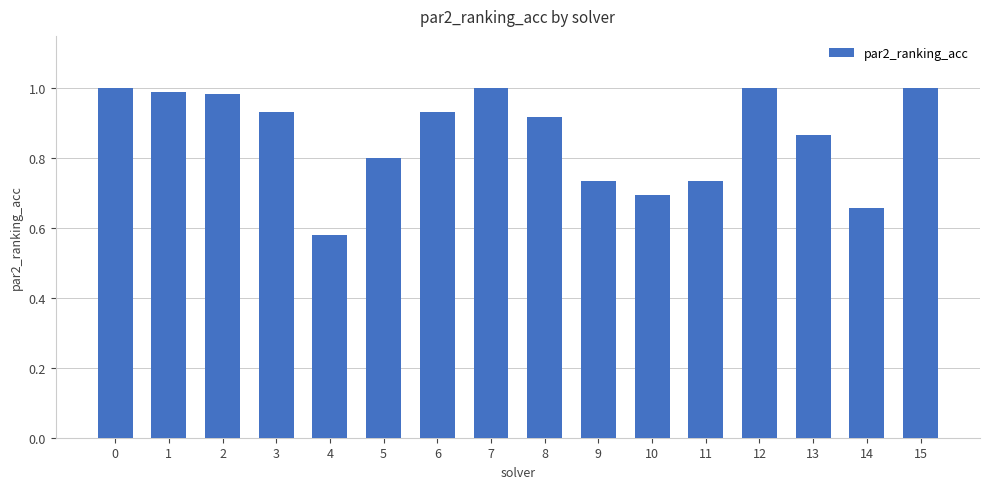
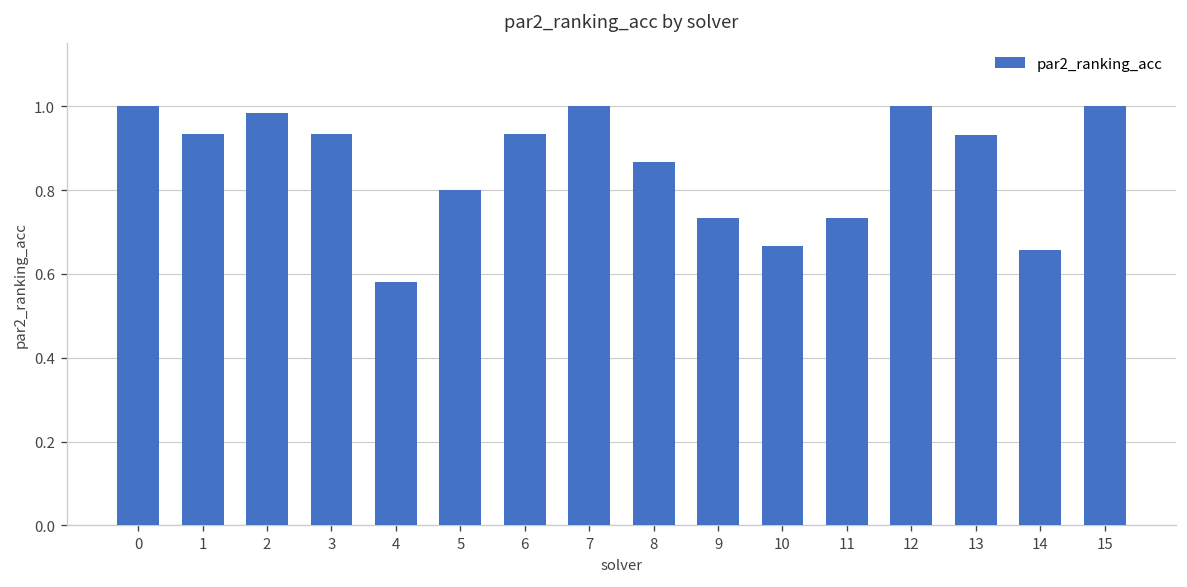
1: 0.99 -> 0.93
8: 0.92 -> 0.87
10: 0.70 -> 0.67
13: 0.87 -> 0.93
